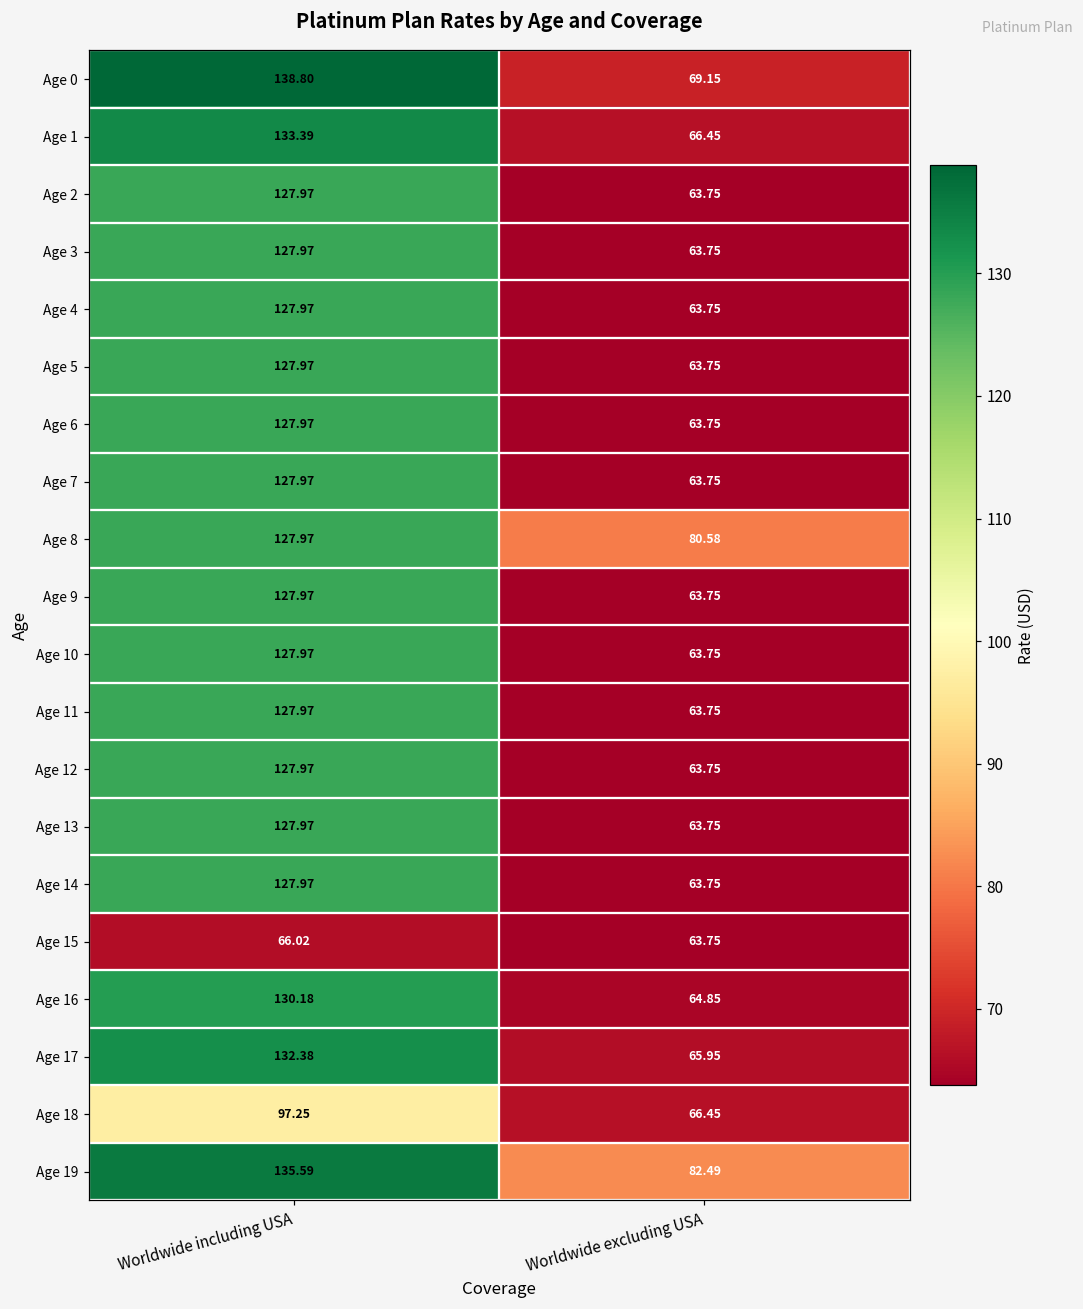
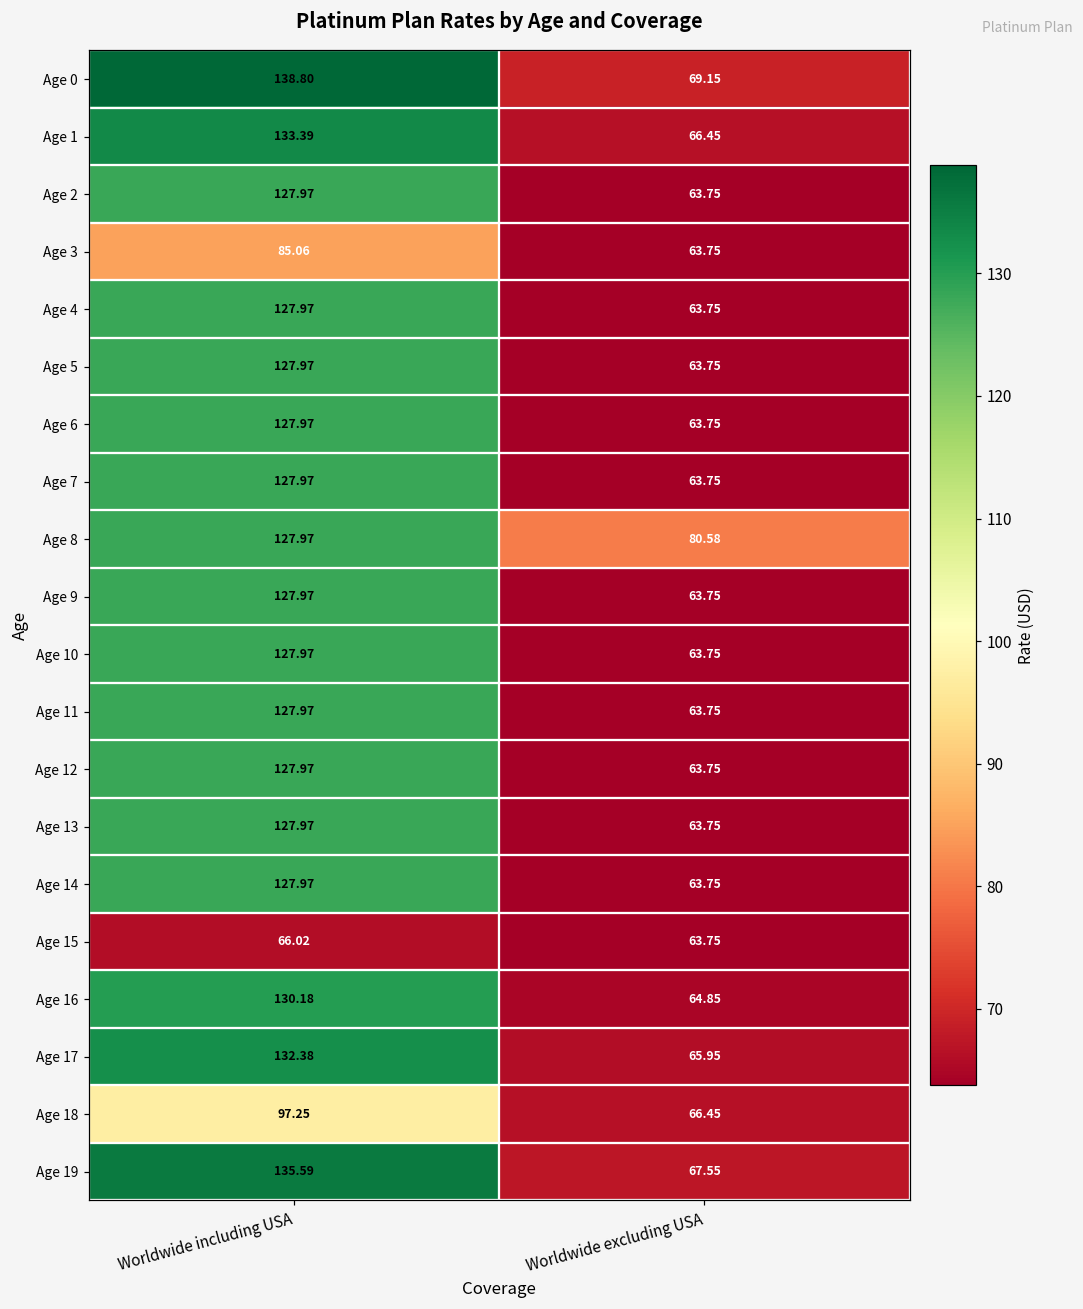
Age 3, Worldwide including USA: 127.97 -> 85.06
Age 19, Worldwide excluding USA: 82.49 -> 67.55
